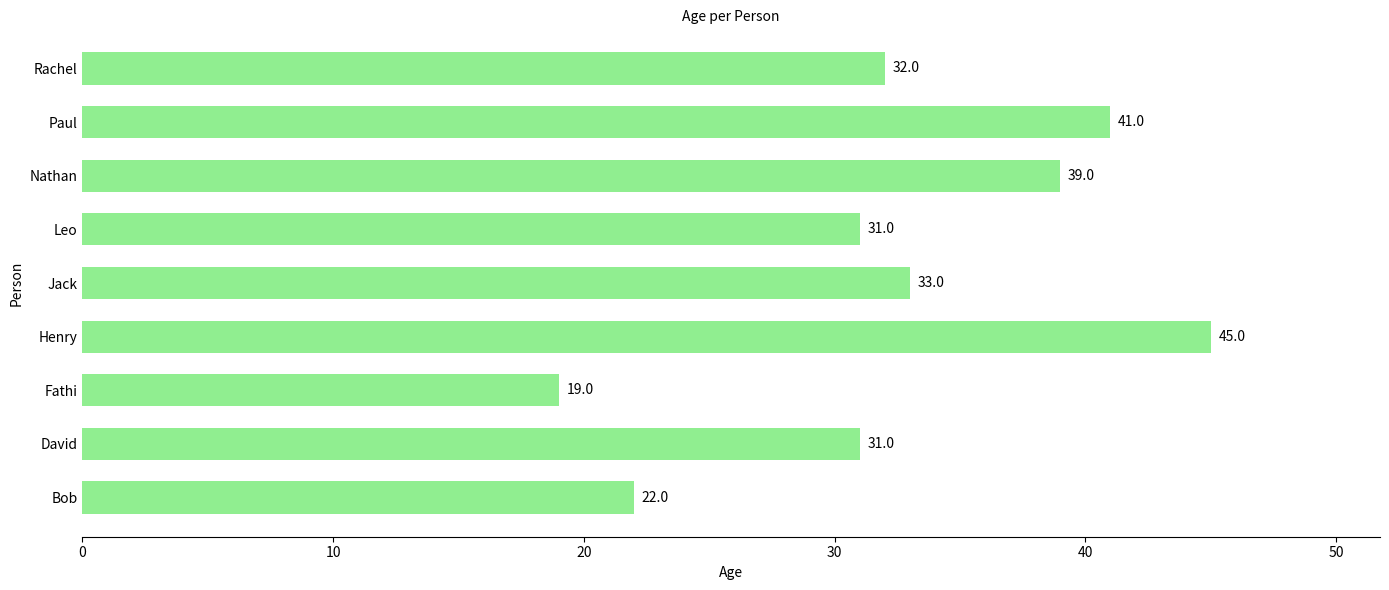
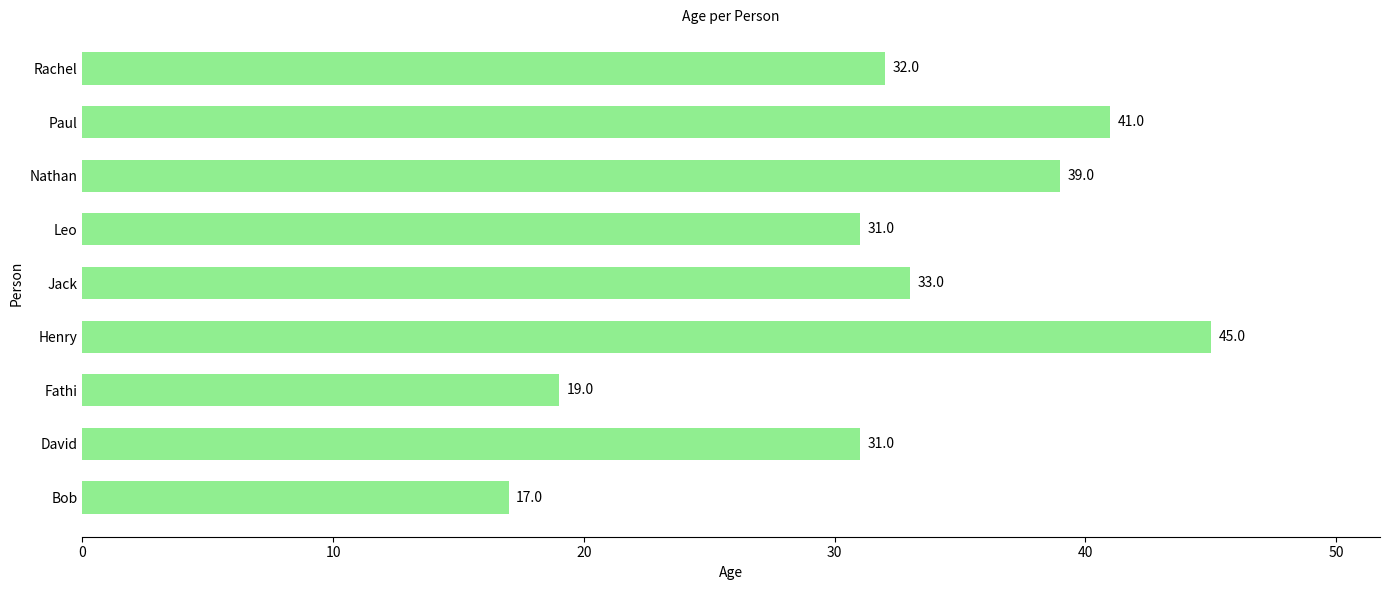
Bob: 22.0 -> 17.0
